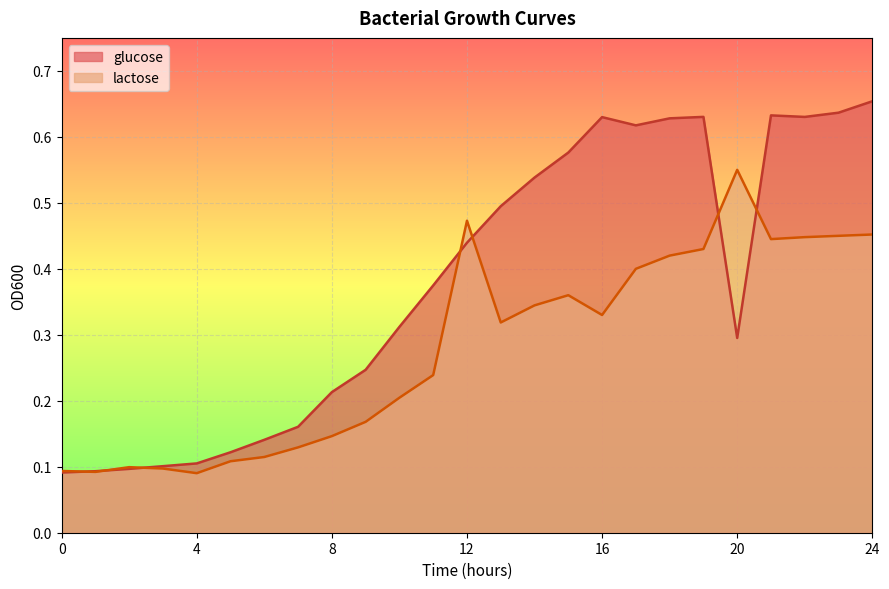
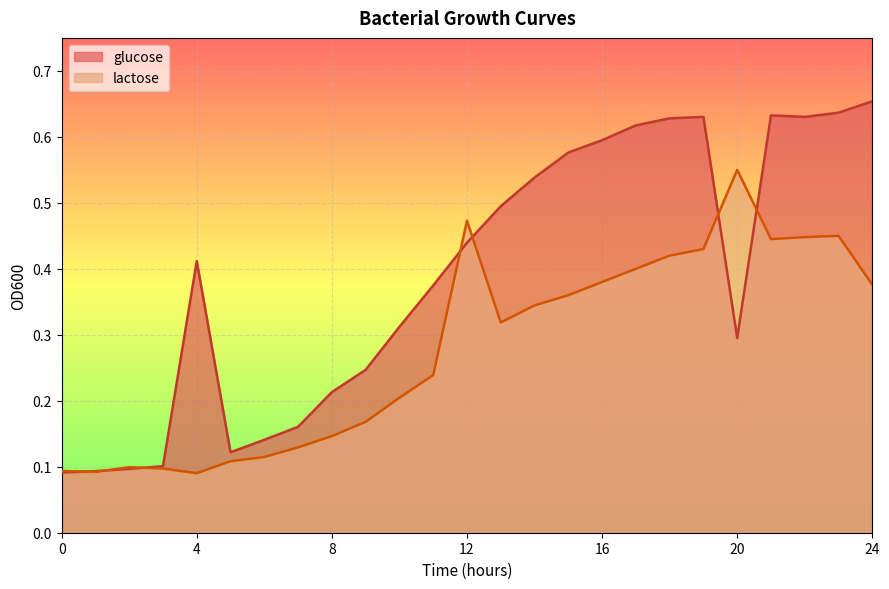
glucose, 4: 0.11 -> 0.41
glucose, 16: 0.63 -> 0.59
lactose, 16: 0.33 -> 0.38
lactose, 24: 0.45 -> 0.38
